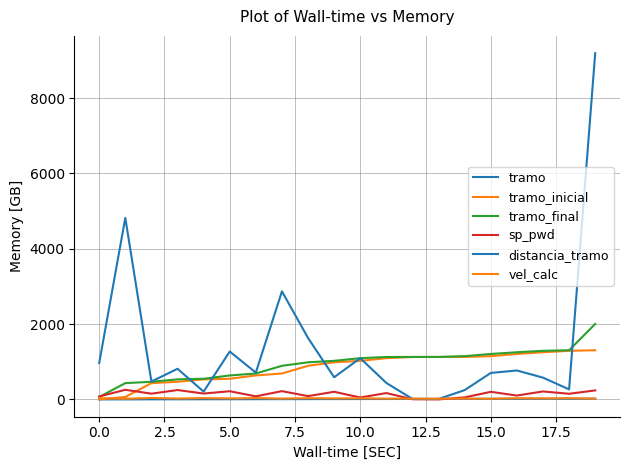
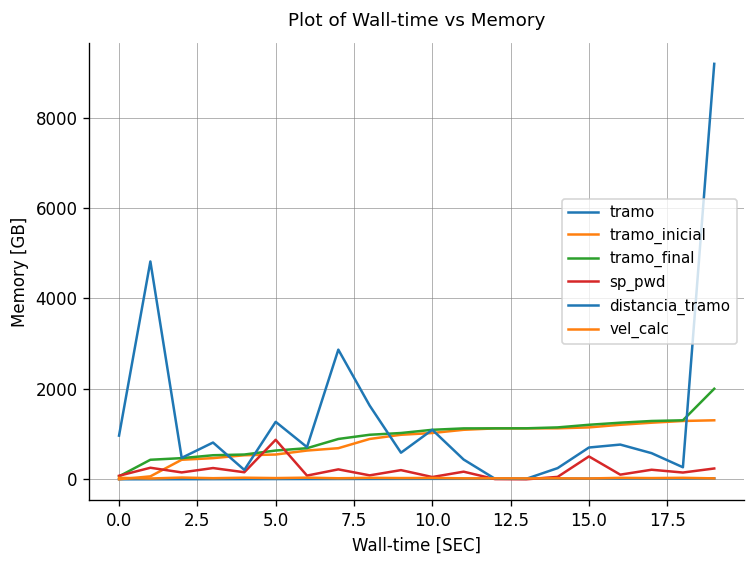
sp_pwd, 5.0: 200 -> 900
sp_pwd, 15.0: 200 -> 500
